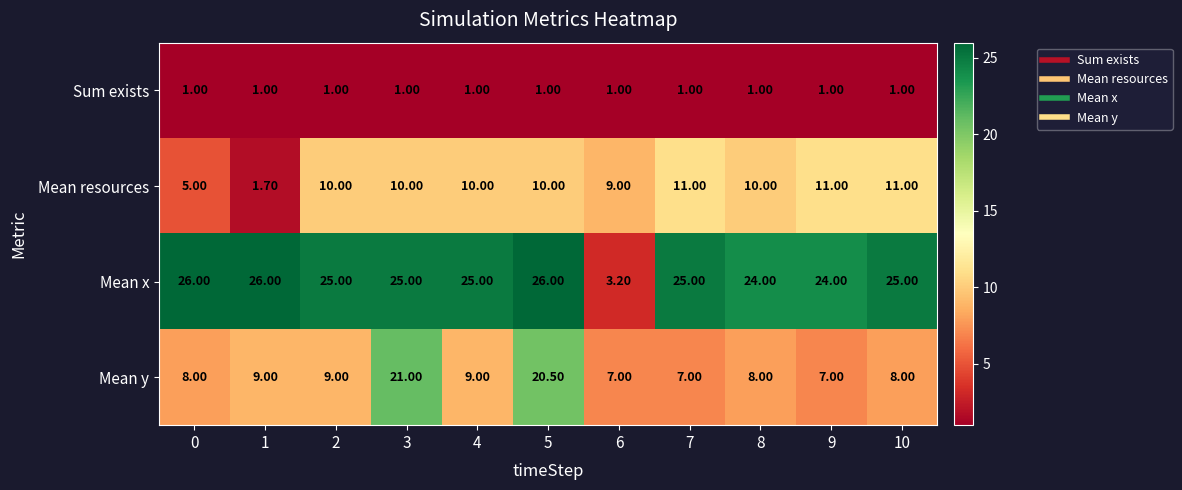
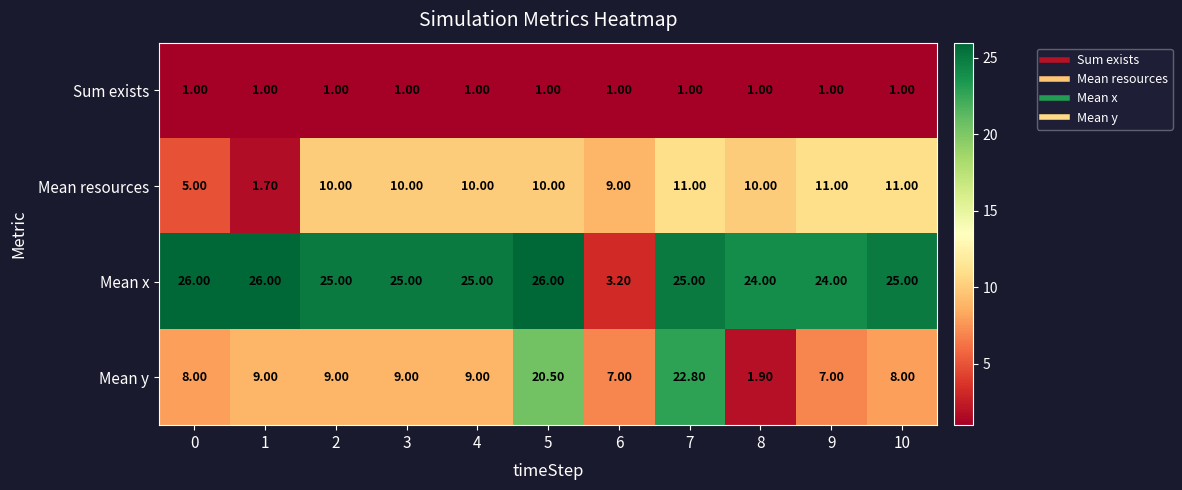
Mean y, 3: 21.00 -> 9.00
Mean y, 7: 7.00 -> 22.80
Mean y, 8: 8.00 -> 1.90
